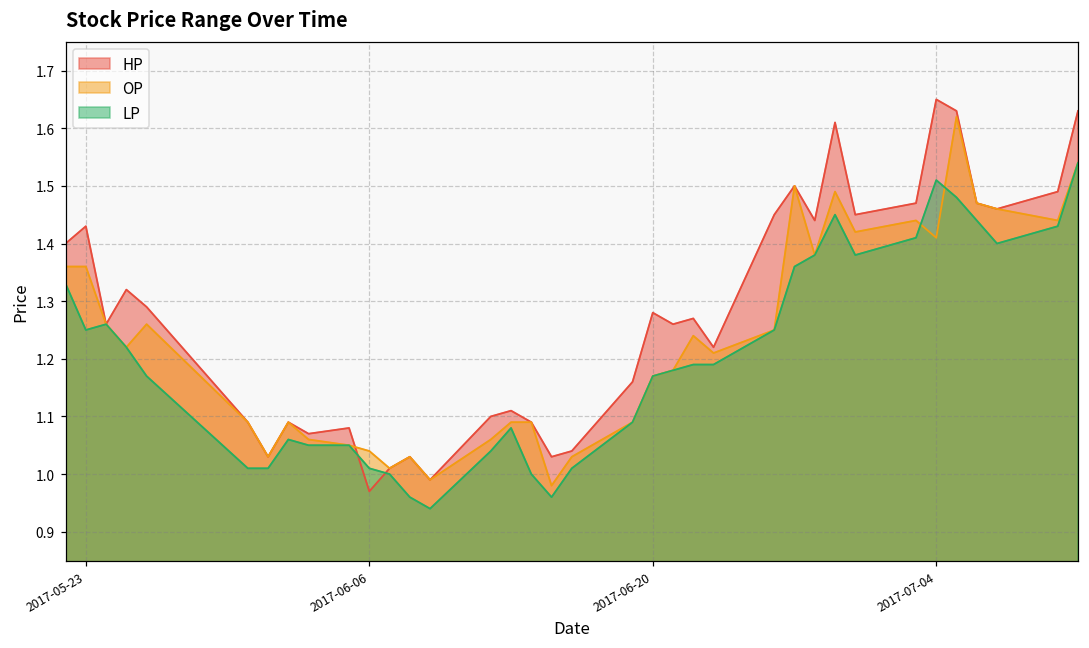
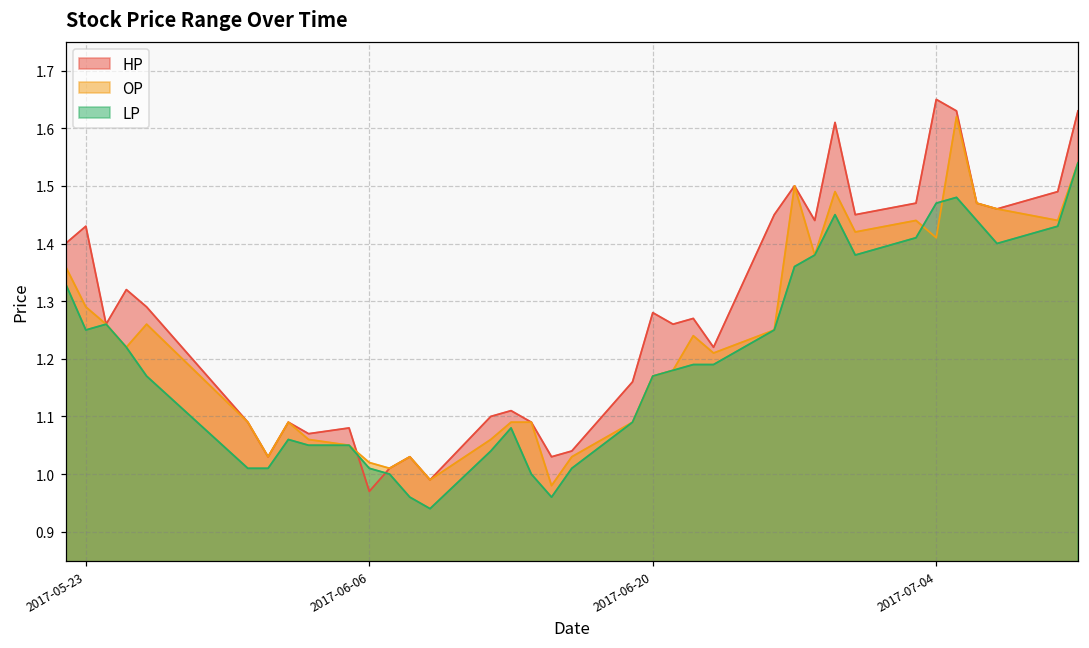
OP, 2017-05-23: 1.36 -> 1.29
OP, 2017-06-06: 1.04 -> 1.02
LP, 2017-07-04: 1.51 -> 1.47
